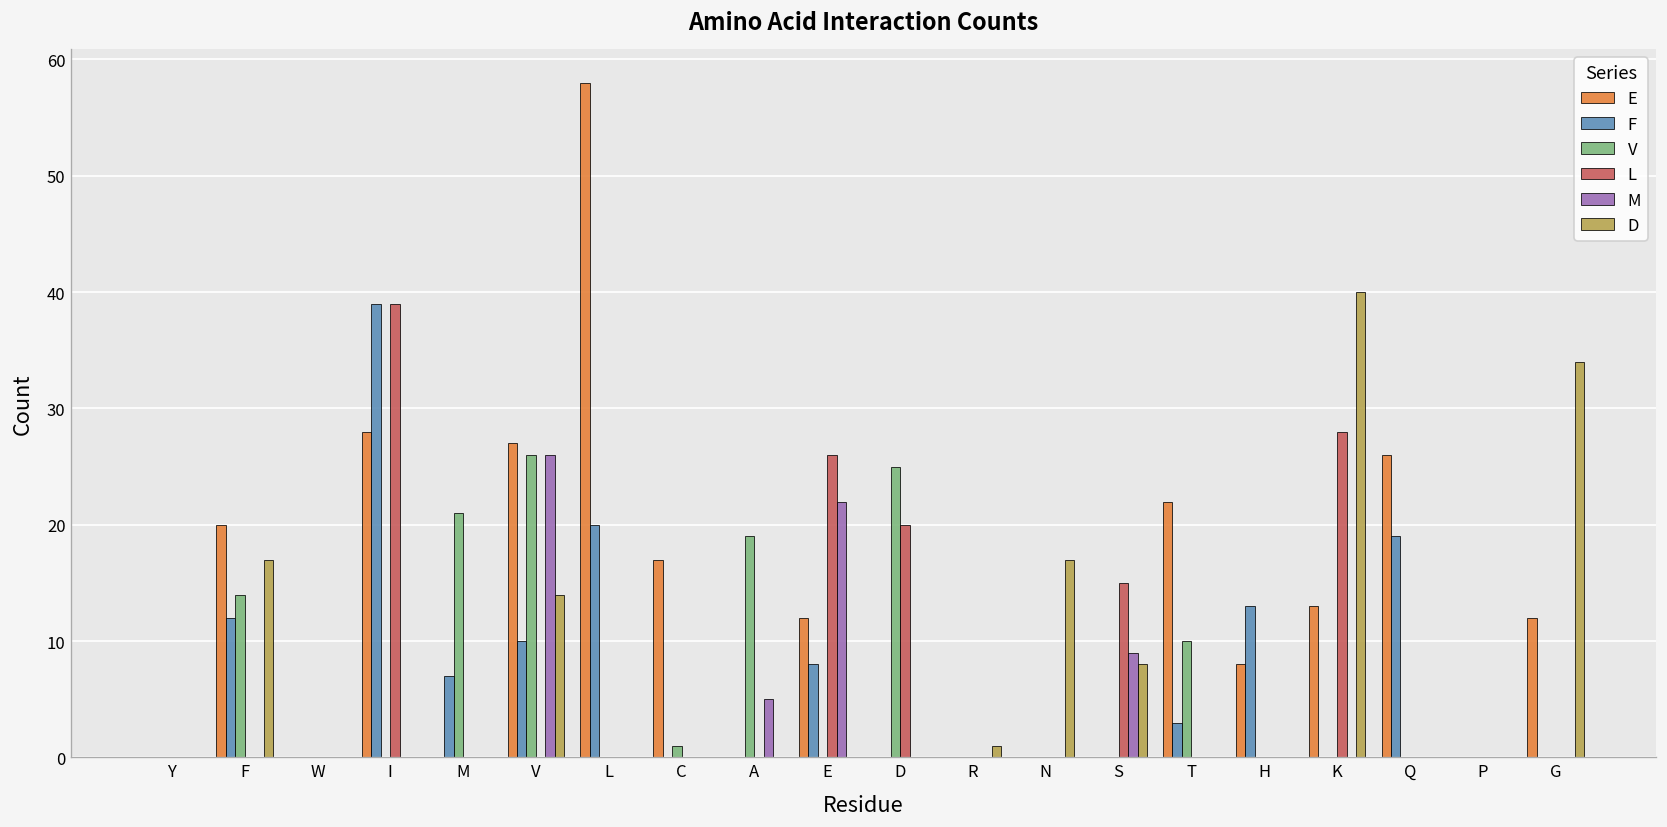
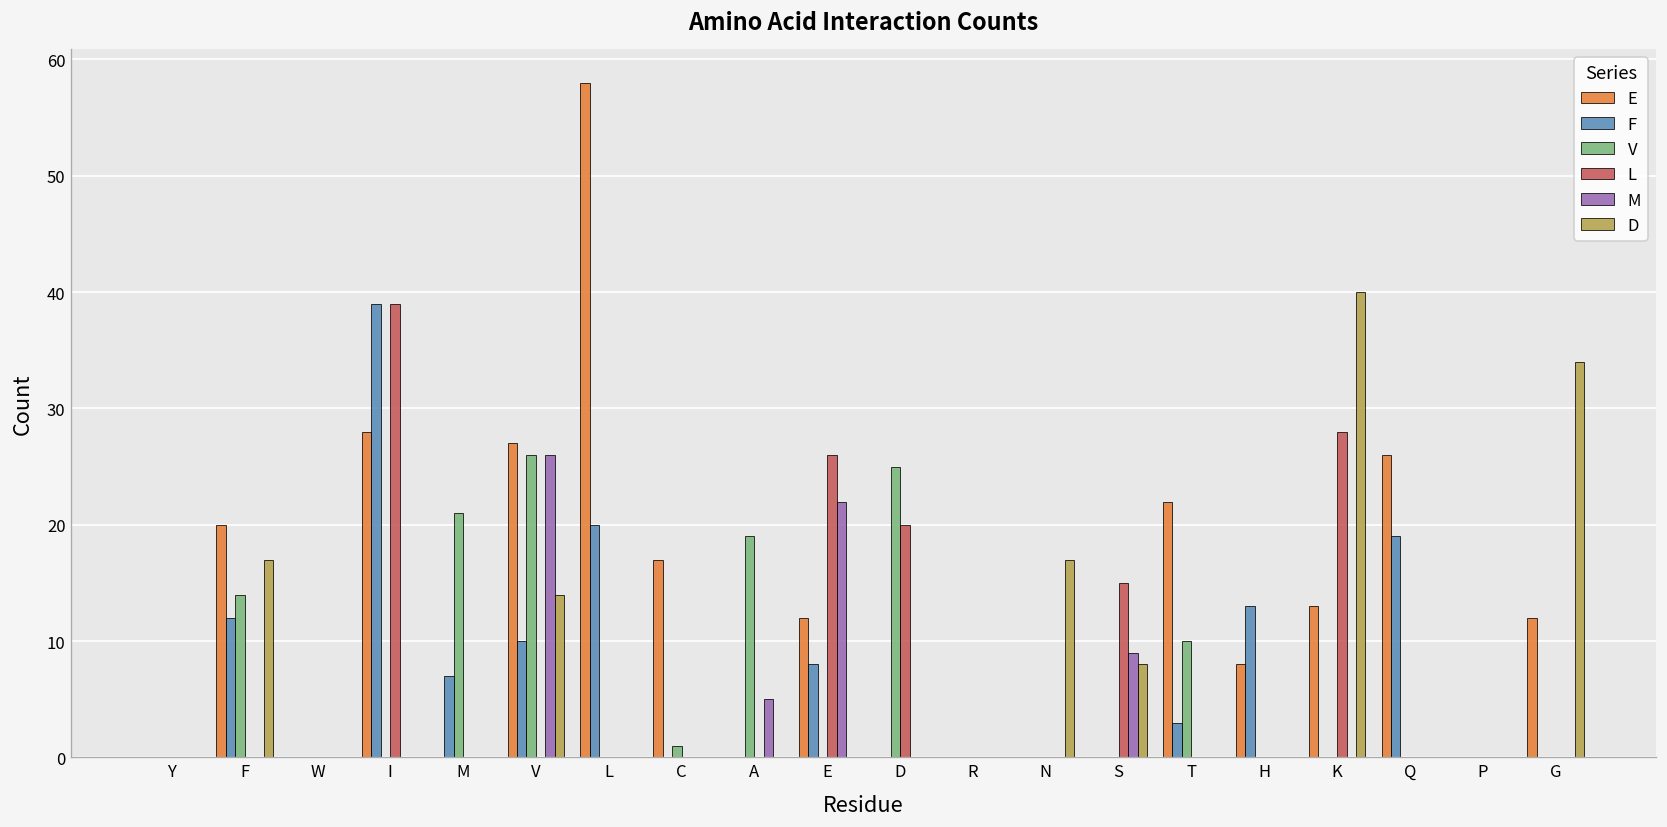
D, R: 1 -> 0
